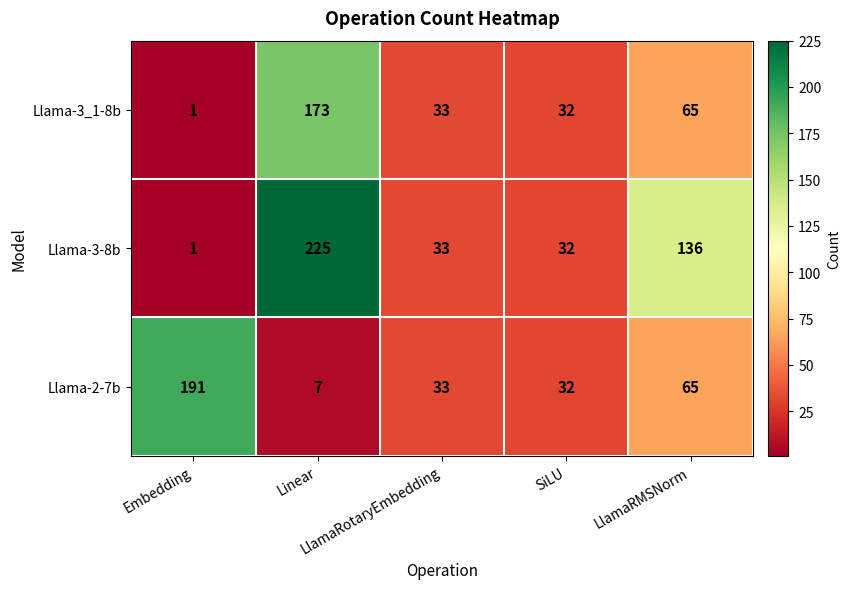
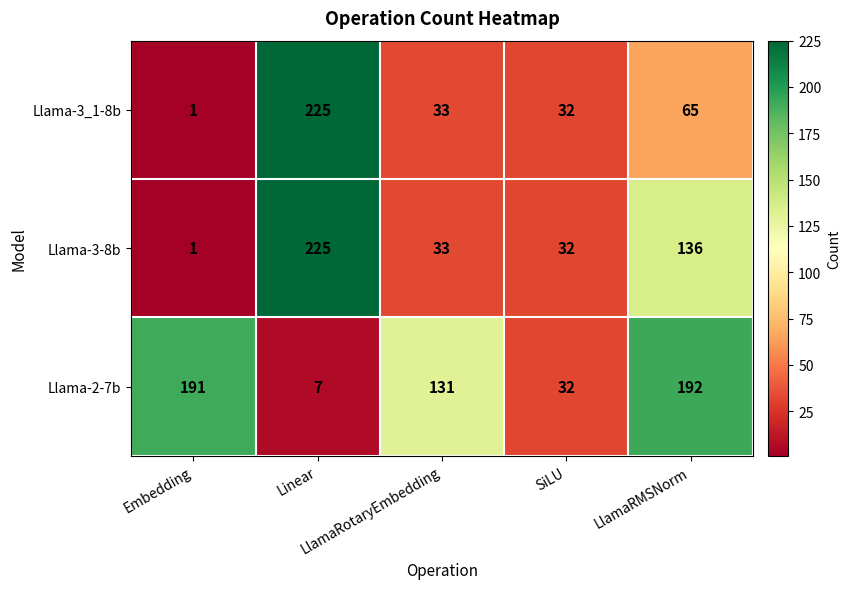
Llama-3_1-8b, Linear: 173 -> 225
Llama-2-7b, LlamaRotaryEmbedding: 33 -> 131
Llama-2-7b, LlamaRMSNorm: 65 -> 192
